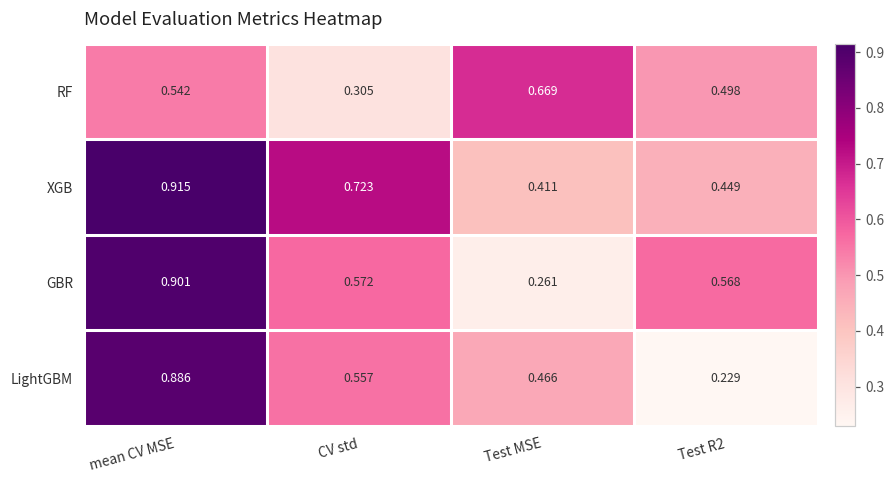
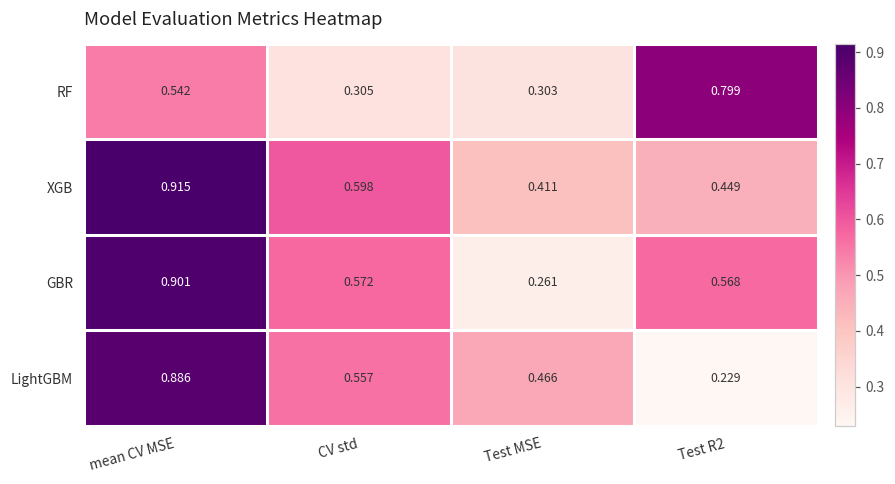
RF, Test MSE: 0.669 -> 0.303
RF, Test R2: 0.498 -> 0.799
XGB, CV std: 0.723 -> 0.598
